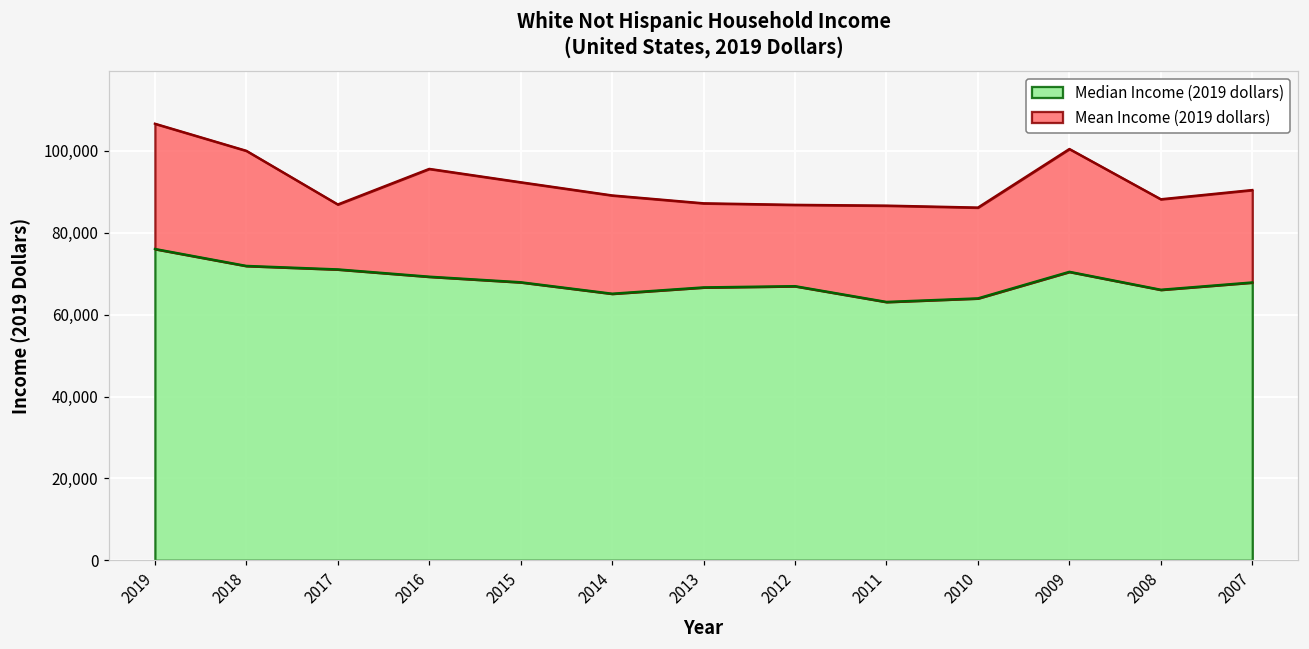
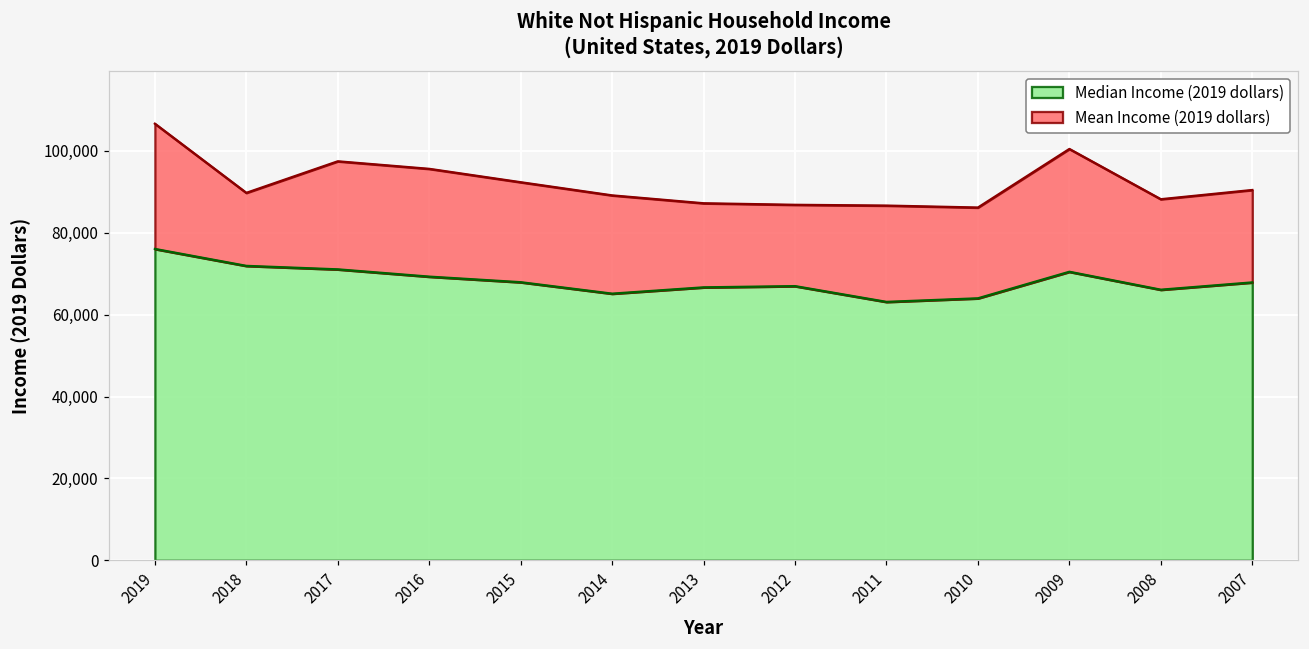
Mean Income (2019 dollars), 2018: 100,000 -> 90,000
Mean Income (2019 dollars), 2017: 87,000 -> 97,000
